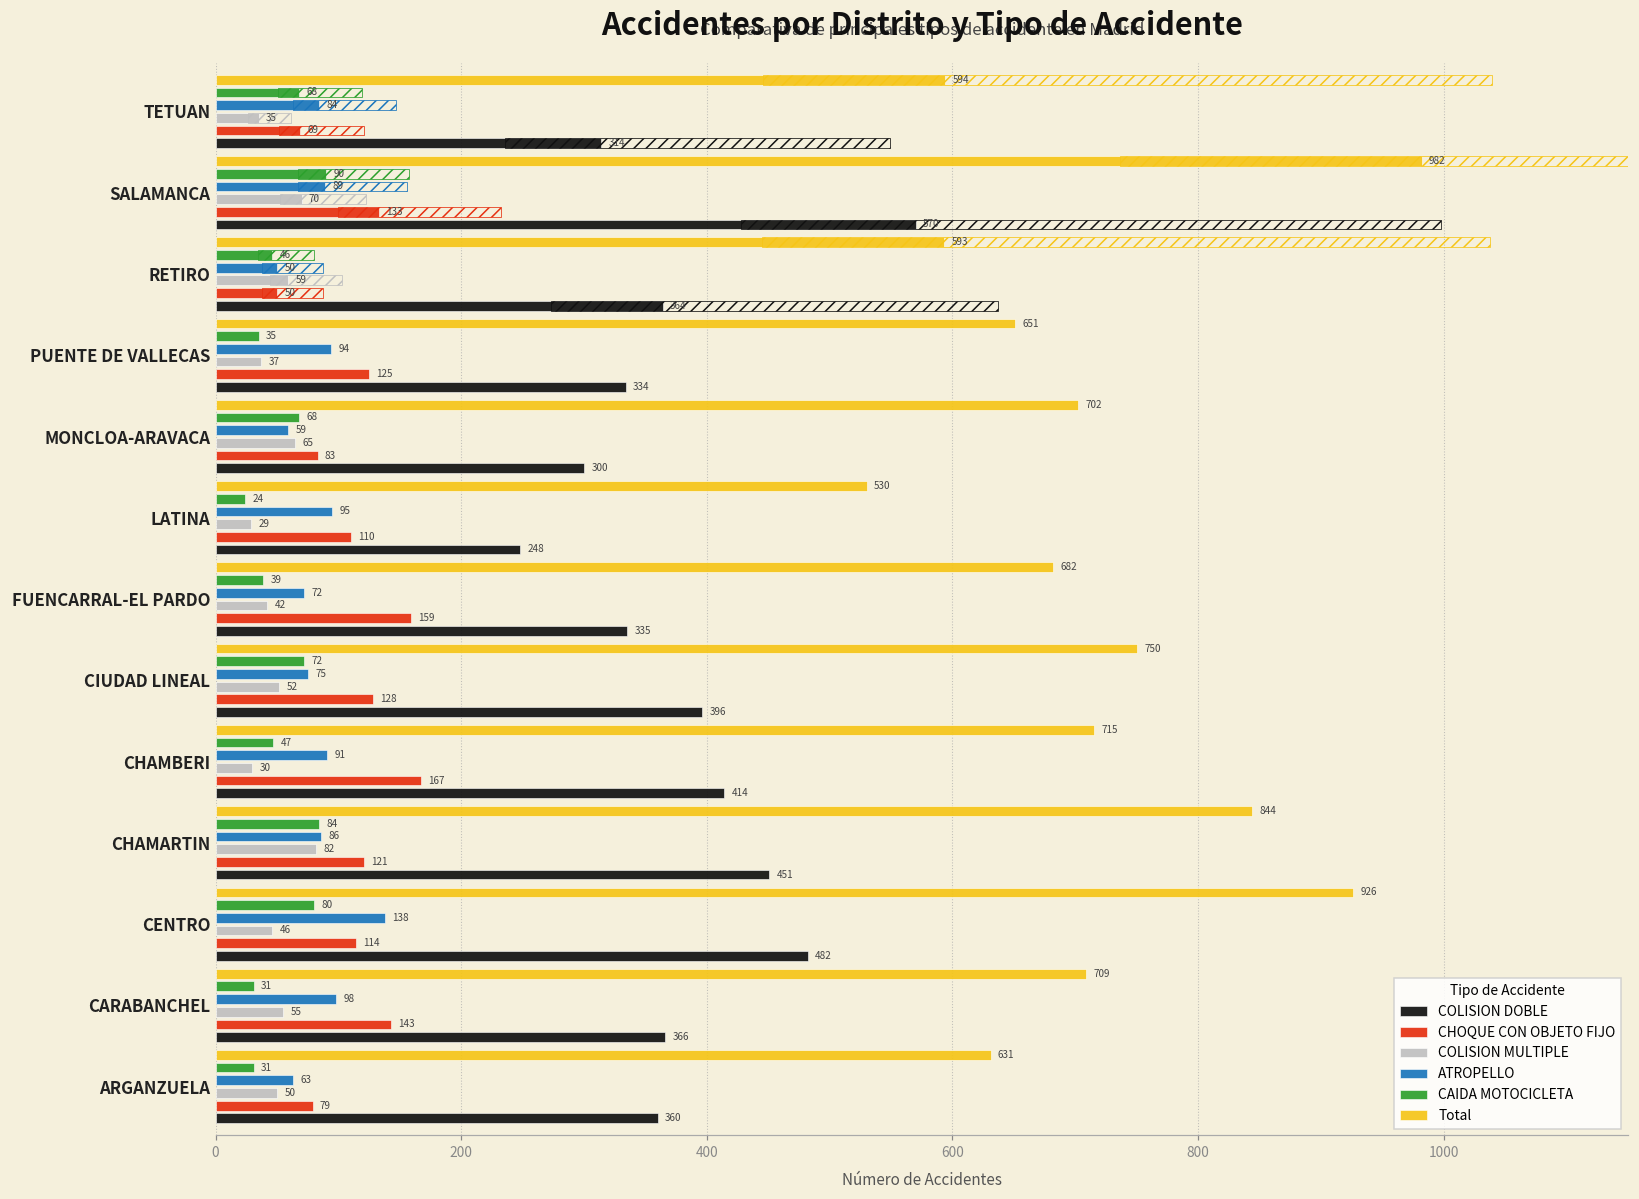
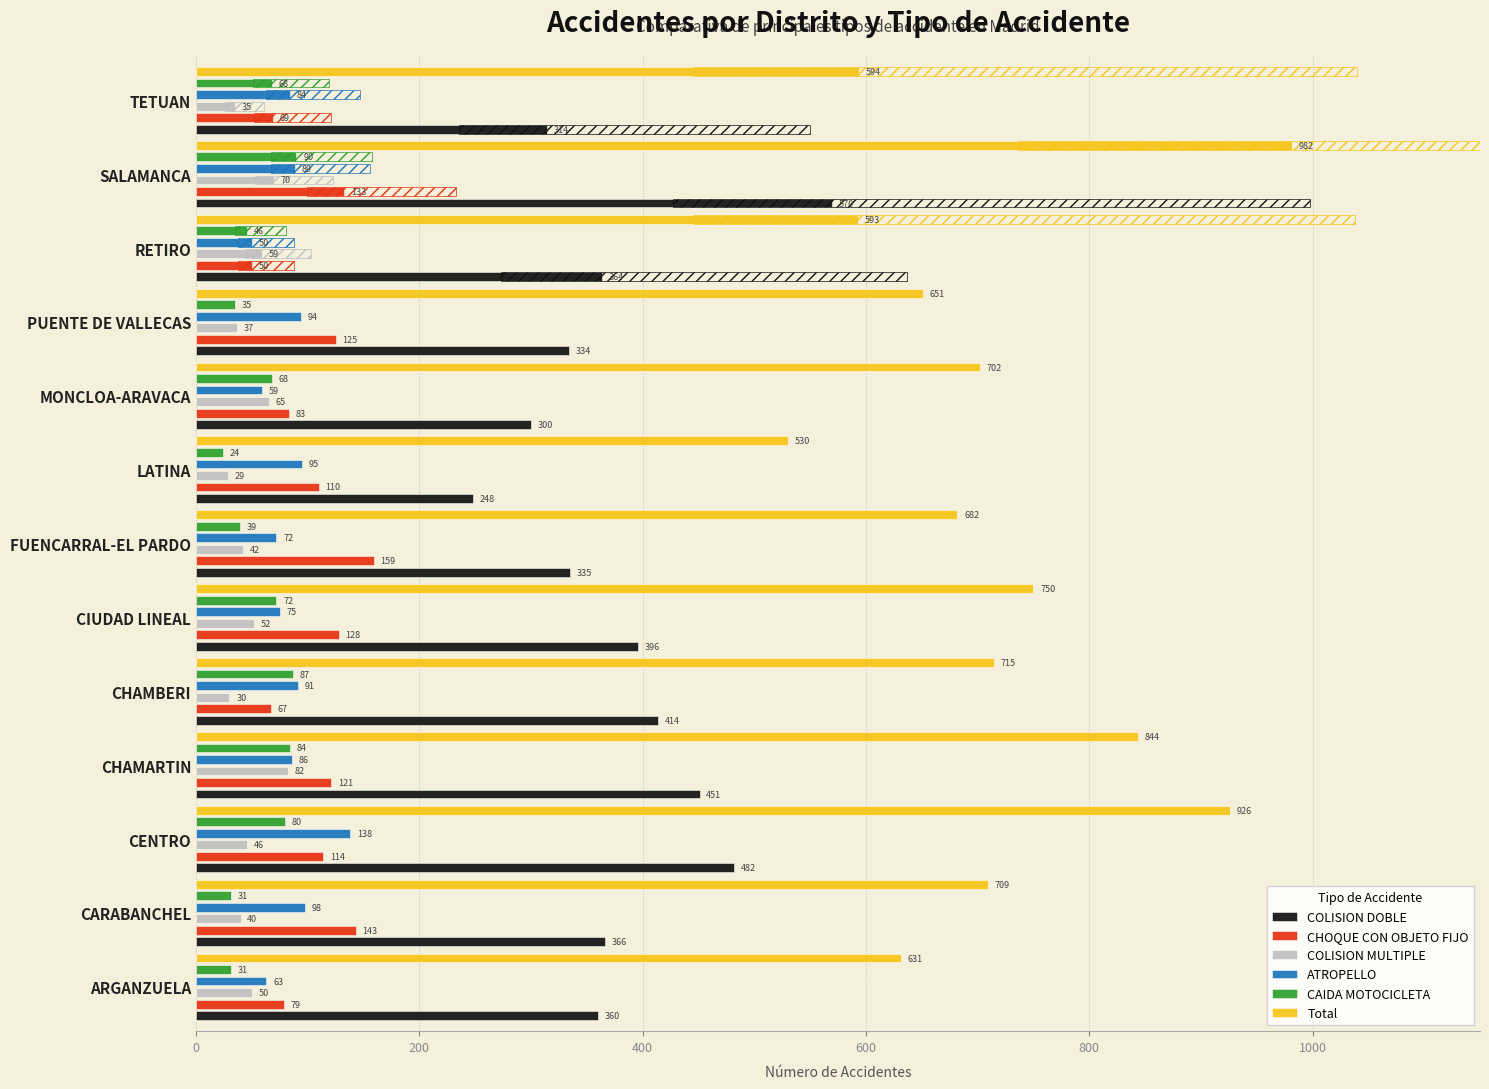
CAIDA MOTOCICLETA, CHAMBERI: 47 -> 87
CHOQUE CON OBJETO FIJO, CHAMBERI: 167 -> 67
COLISION MULTIPLE, CARABANCHEL: 55 -> 40
